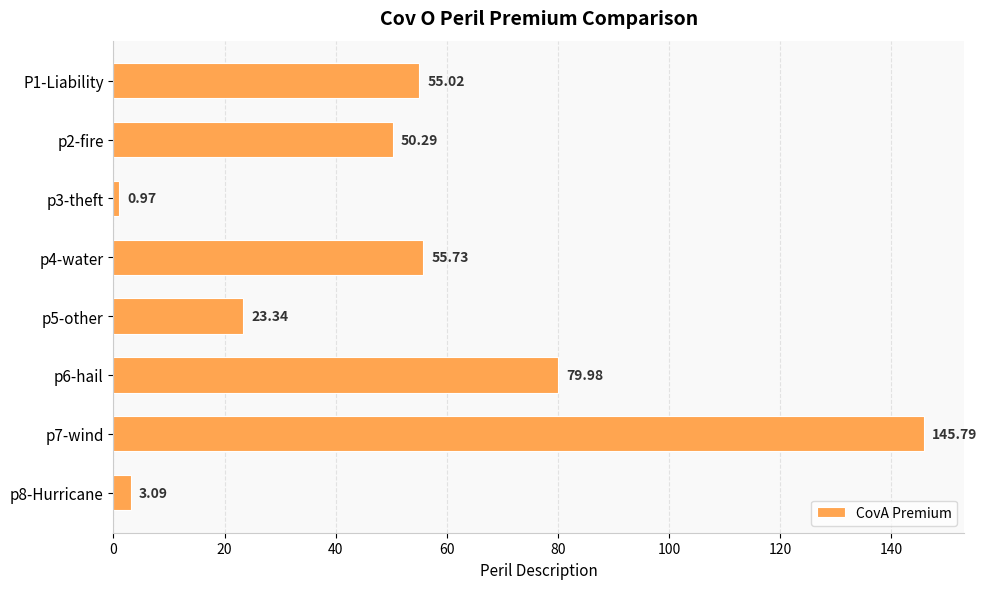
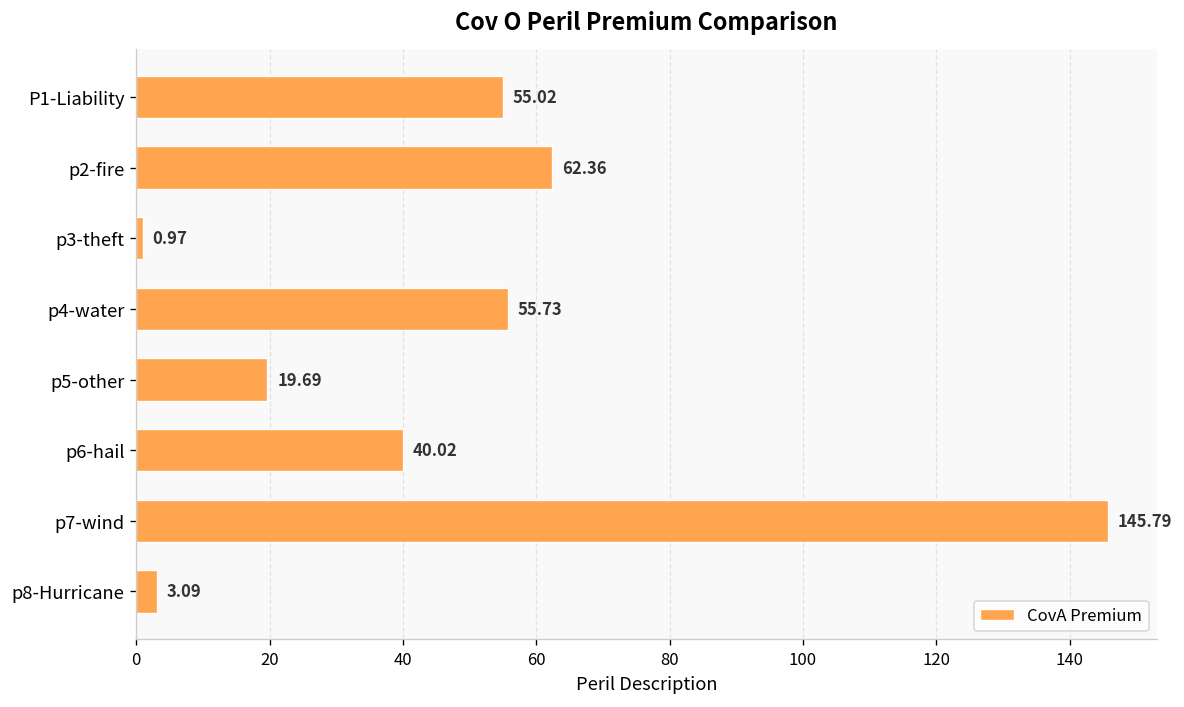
p2-fire: 50.29 -> 62.36
p5-other: 23.34 -> 19.69
p6-hail: 79.98 -> 40.02
